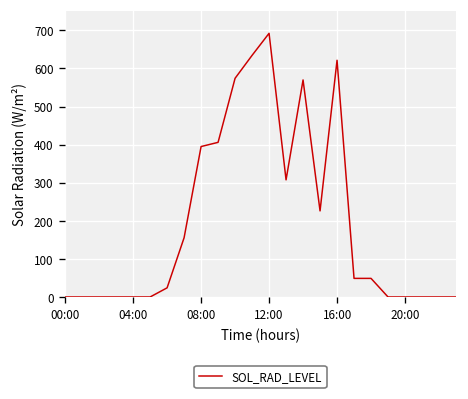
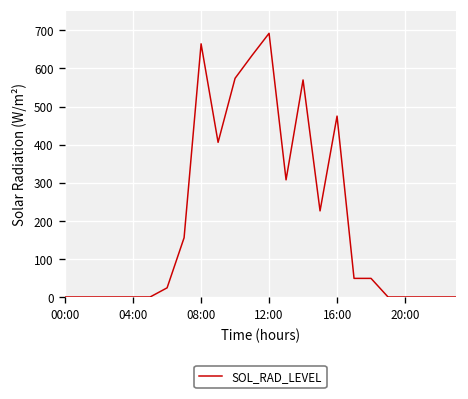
08:00: 390 -> 660
16:00: 620 -> 470
